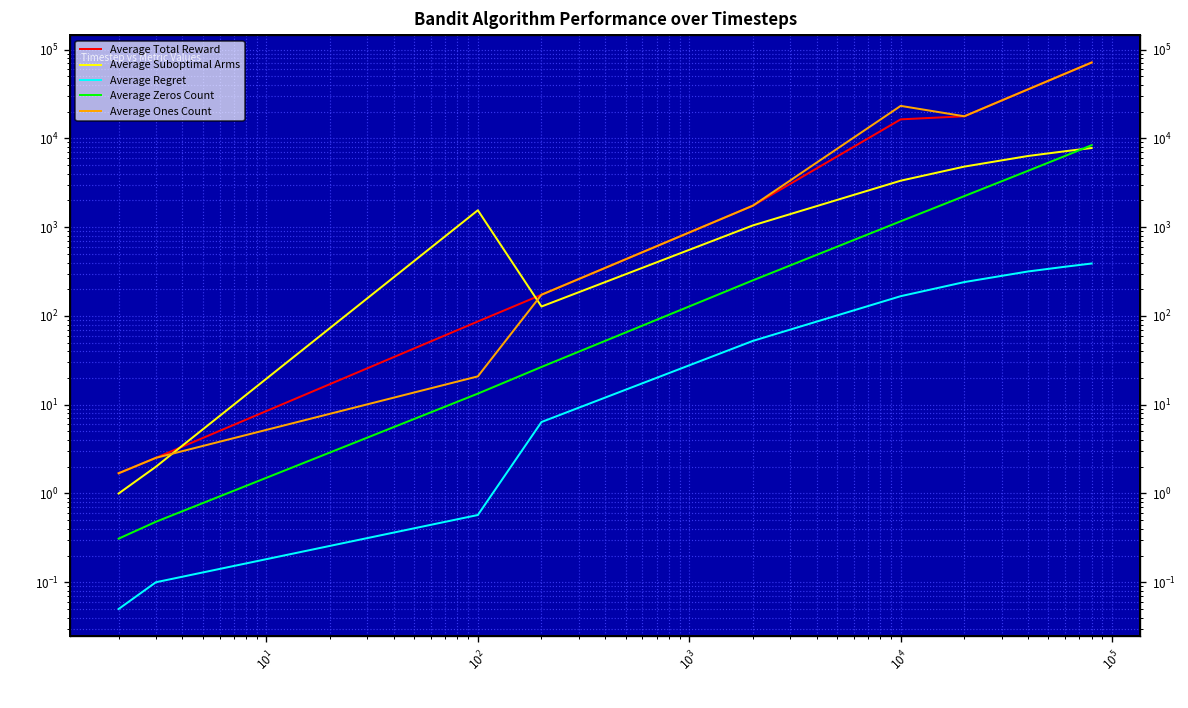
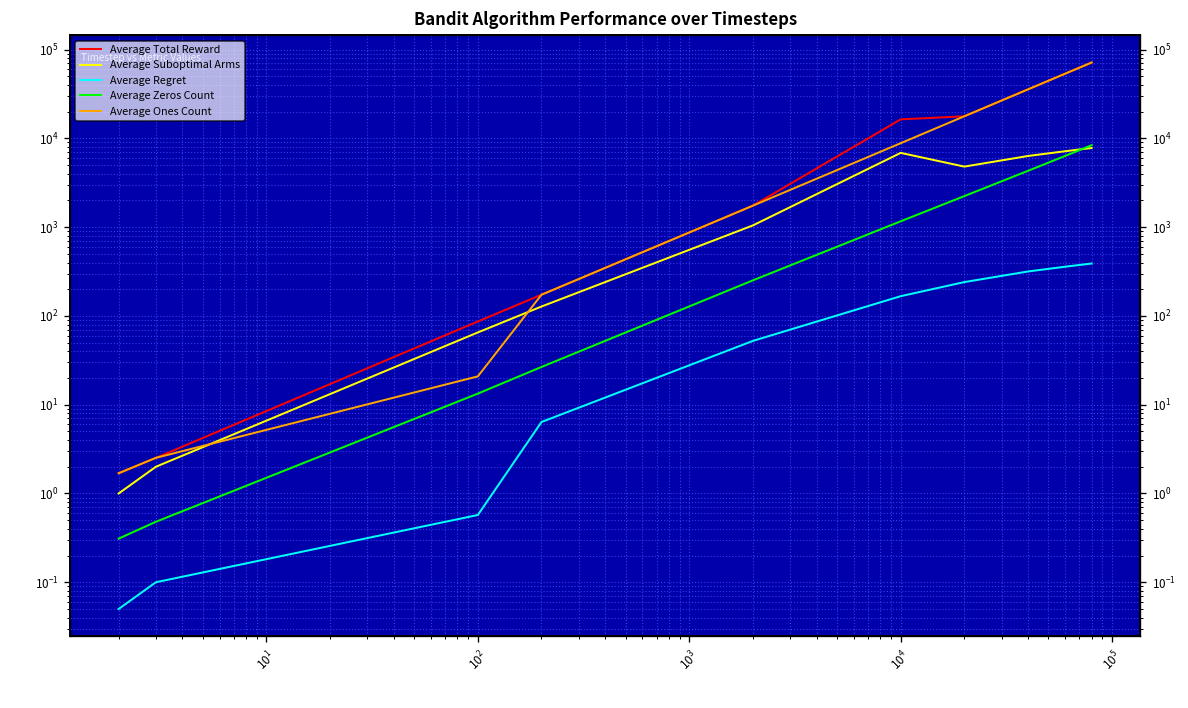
Average Suboptimal Arms, 10^2: 1600 -> 70
Average Suboptimal Arms, 10^4: 3000 -> 7000
Average Ones Count, 10^4: 23000 -> 9000
